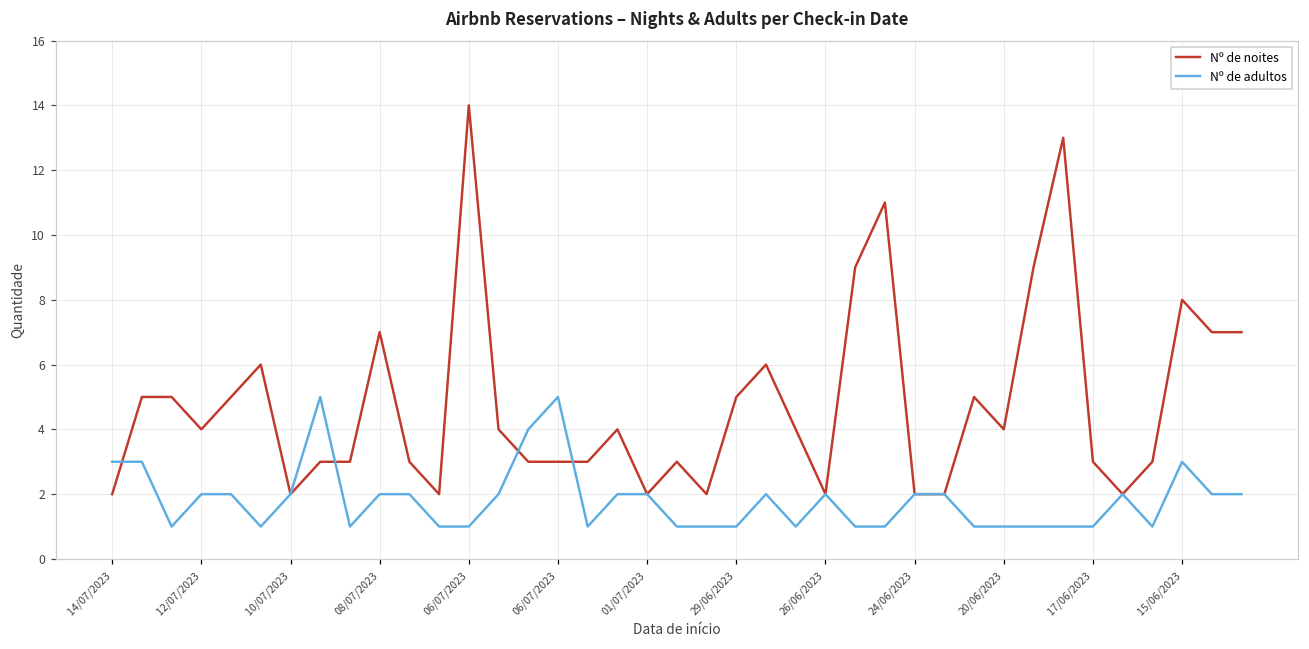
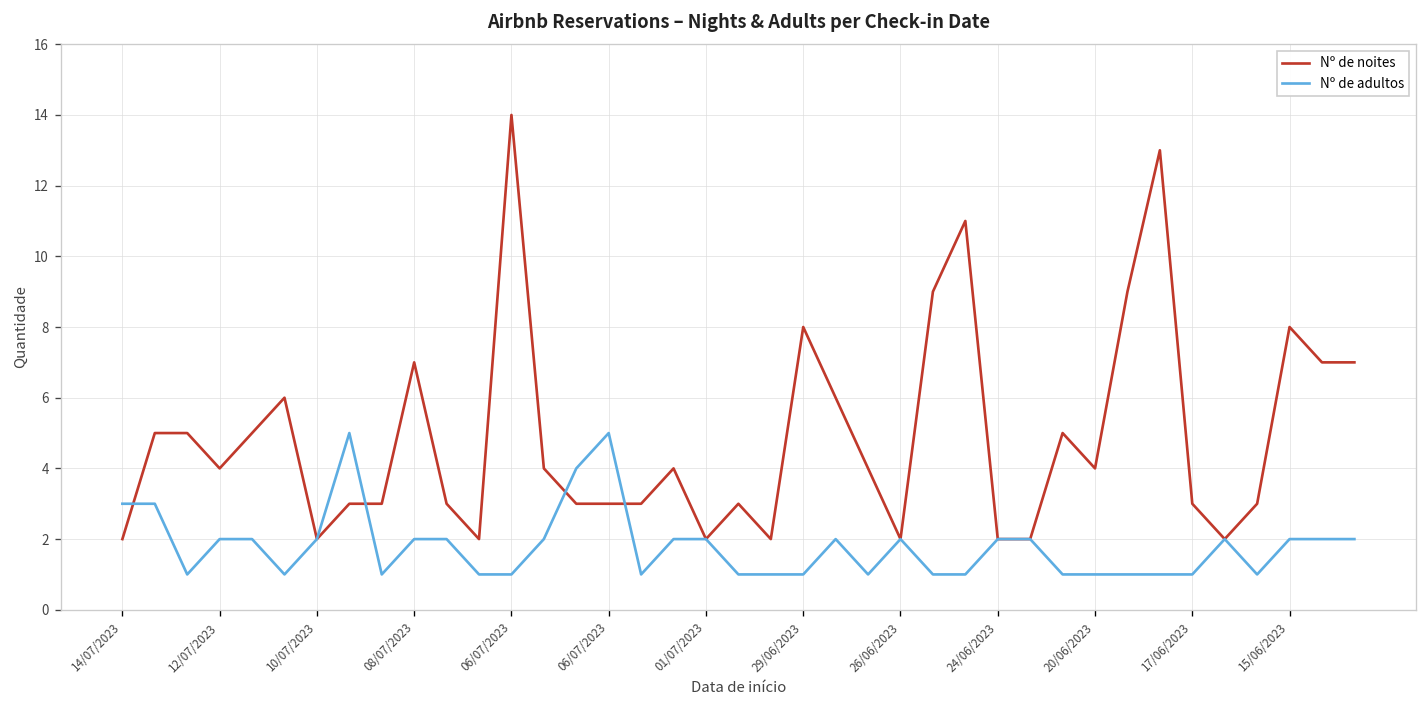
Nº de noites, 29/06/2023: 5 -> 8
Nº de adultos, 15/06/2023: 3 -> 2
